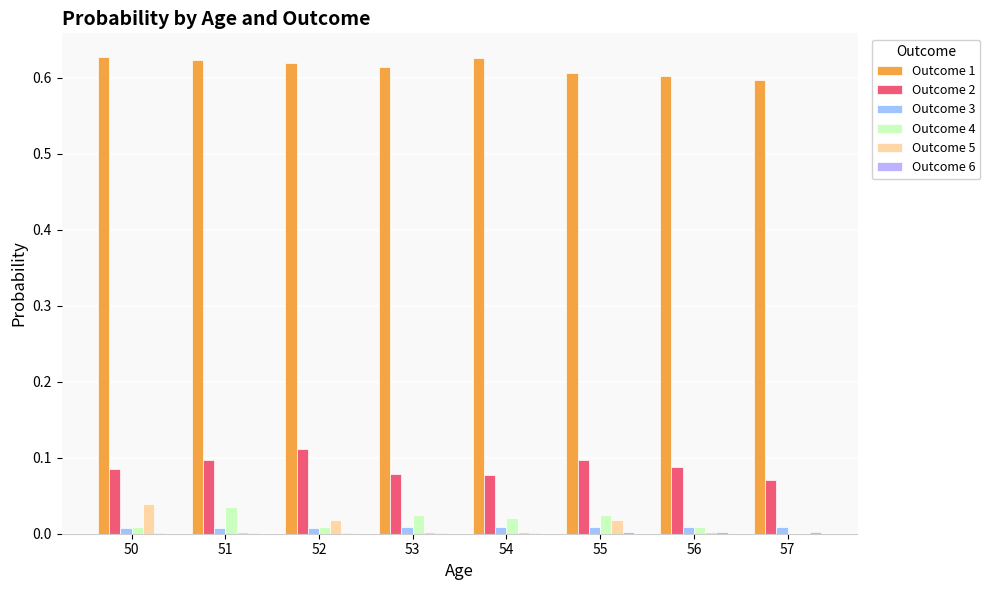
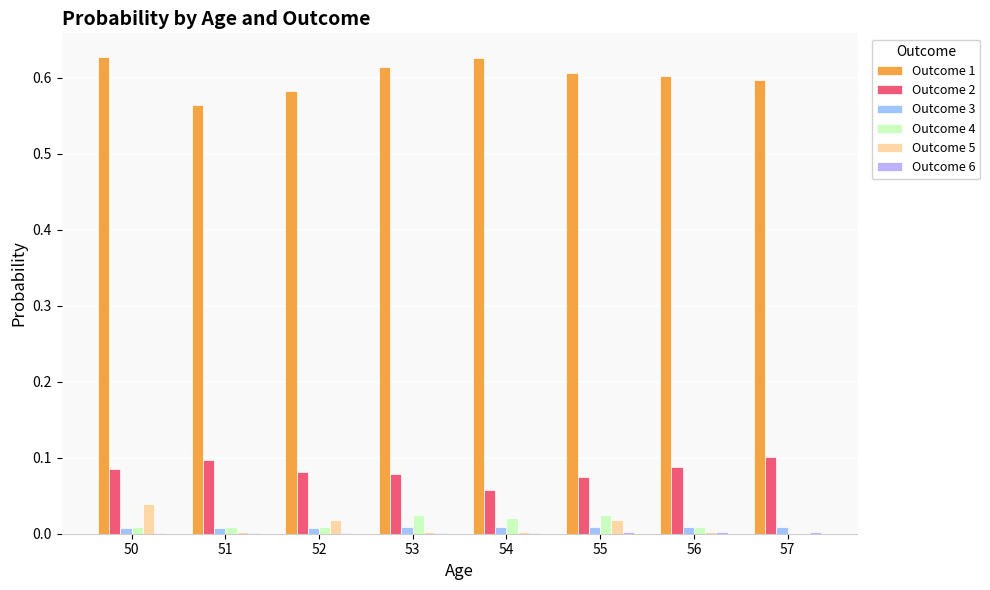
Outcome 1, 51: 0.62 -> 0.56
Outcome 4, 51: 0.04 -> 0.01
Outcome 1, 52: 0.62 -> 0.58
Outcome 2, 52: 0.11 -> 0.08
Outcome 2, 54: 0.08 -> 0.06
Outcome 2, 55: 0.10 -> 0.07
Outcome 2, 57: 0.07 -> 0.10
